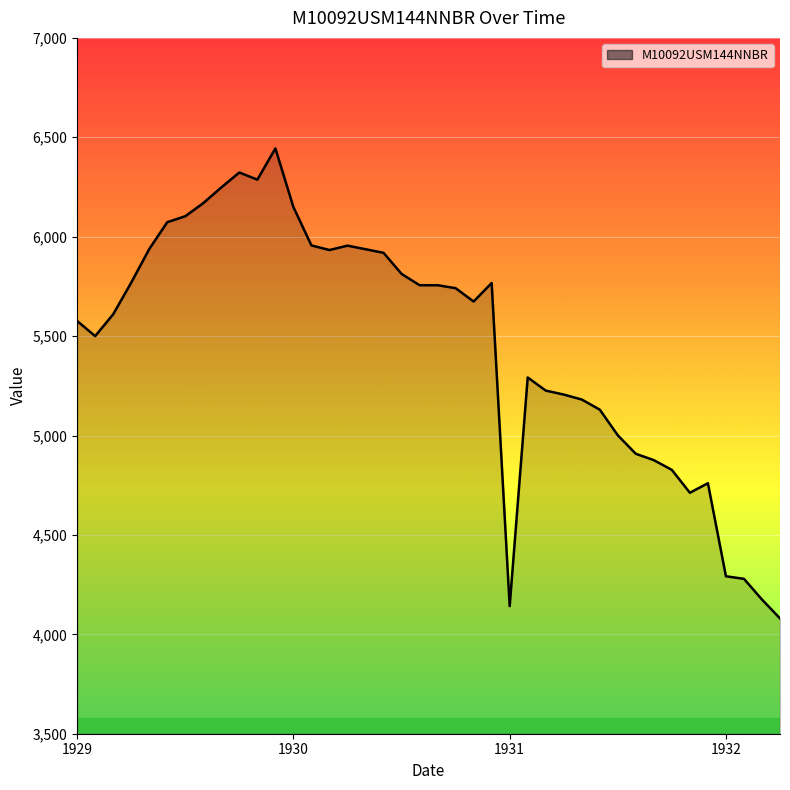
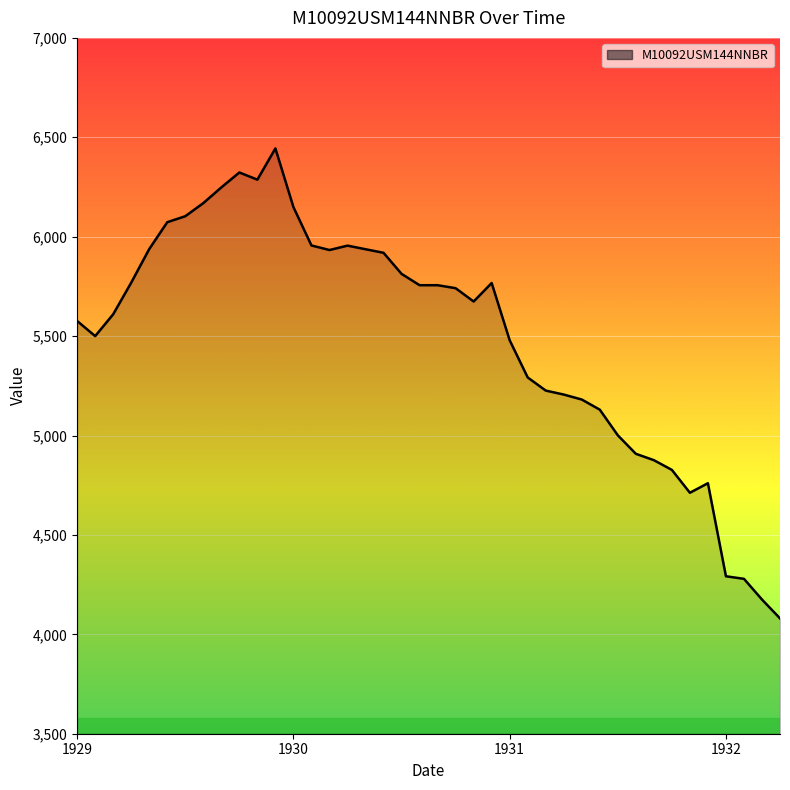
1931: 4,140 -> 5,480
